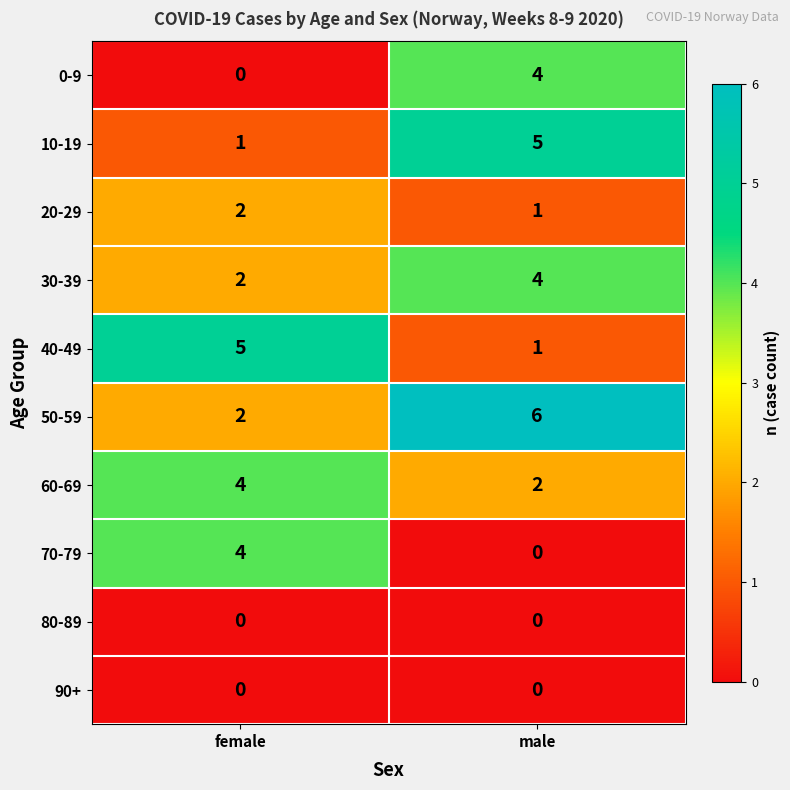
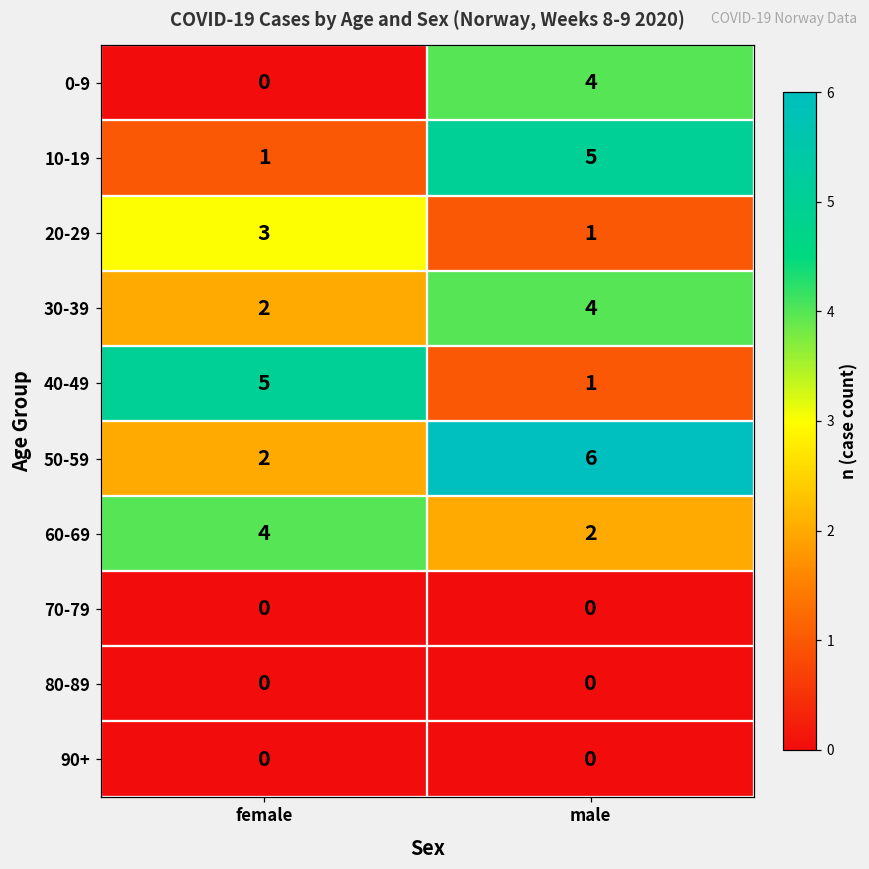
20-29, female: 2 -> 3
70-79, female: 4 -> 0
